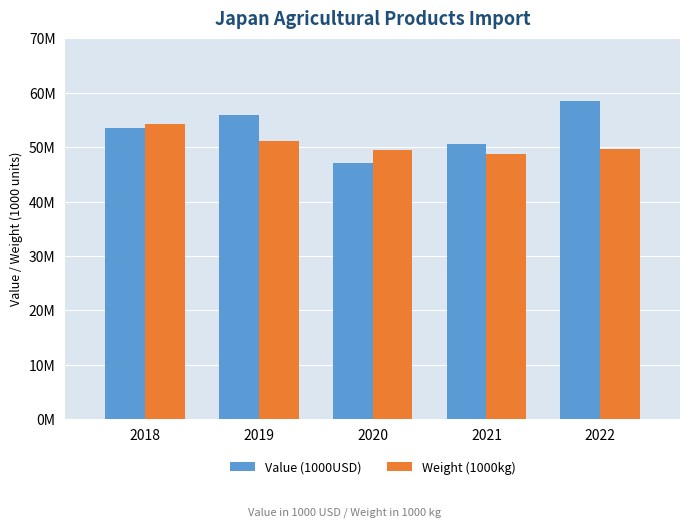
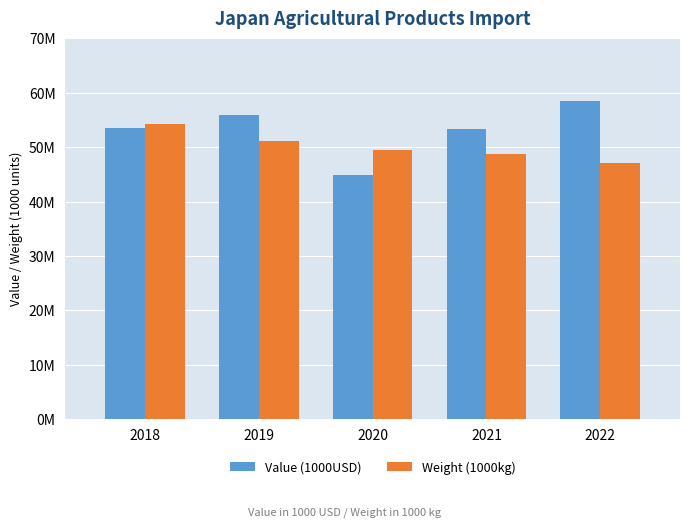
Value (1000USD), 2020: 47000000 -> 45000000
Value (1000USD), 2021: 51000000 -> 53000000
Weight (1000kg), 2022: 50000000 -> 47000000
